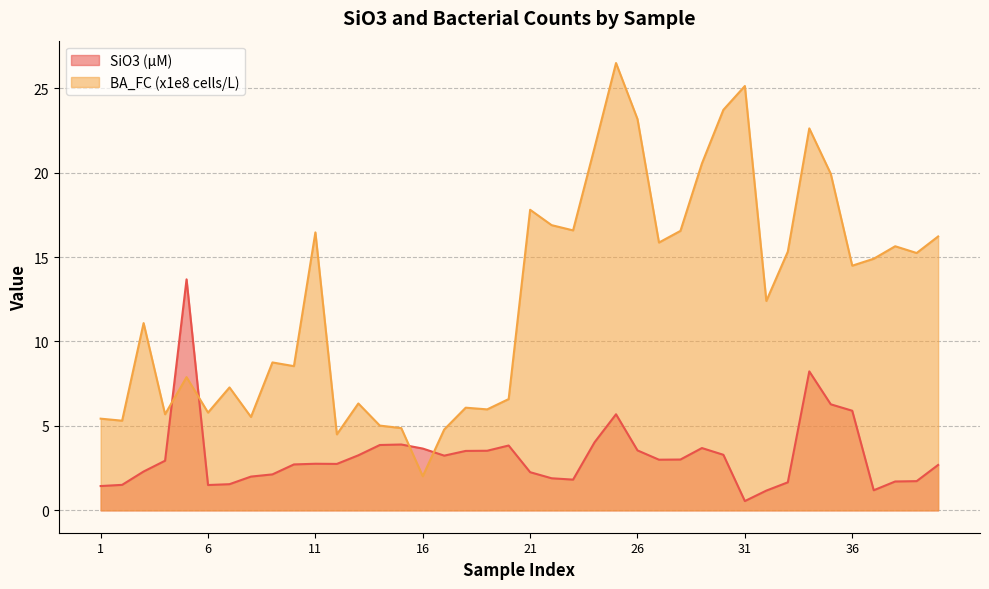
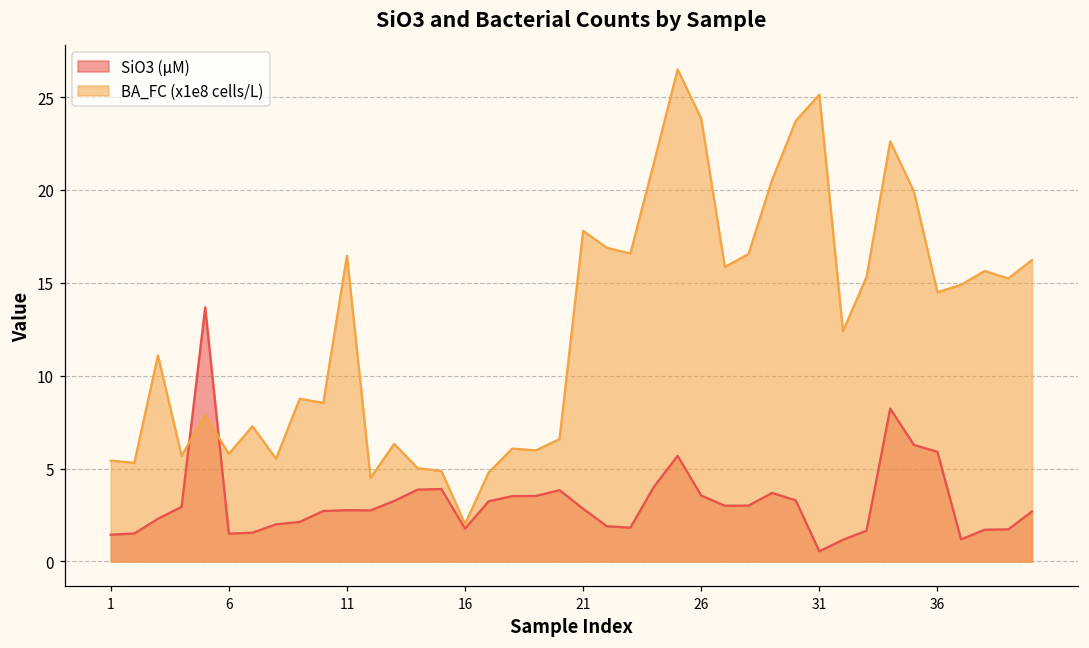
SiO3 (µM), 16: 3.7 -> 1.8
SiO3 (µM), 21: 2.3 -> 2.8
BA_FC (x1e8 cells/L), 26: 23.2 -> 23.8
